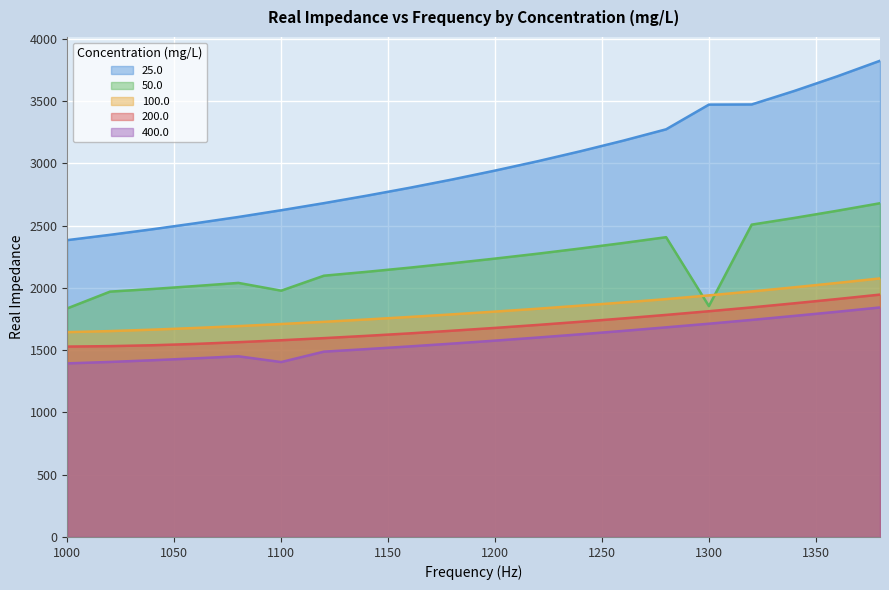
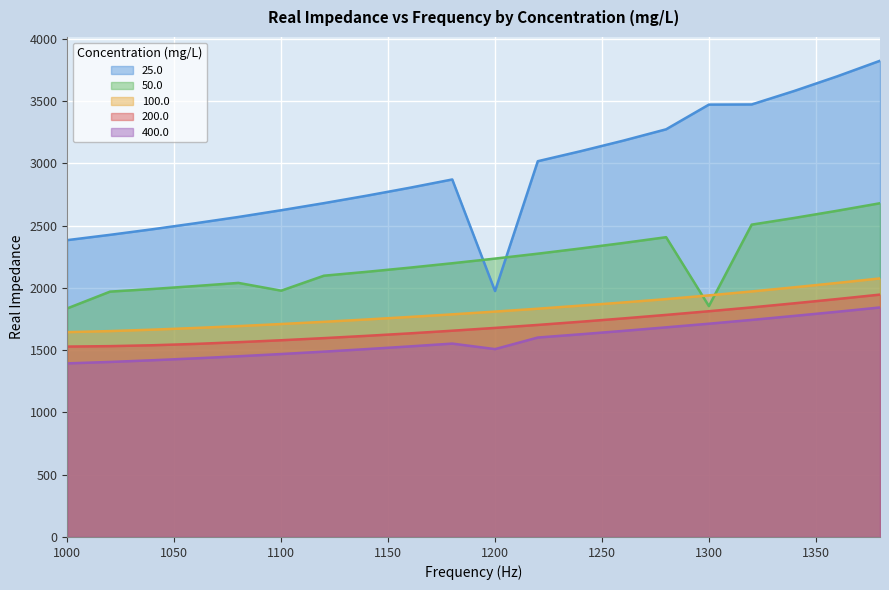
400.0, 1100: 1400 -> 1470
25.0, 1200: 2940 -> 1970
400.0, 1200: 1580 -> 1510
